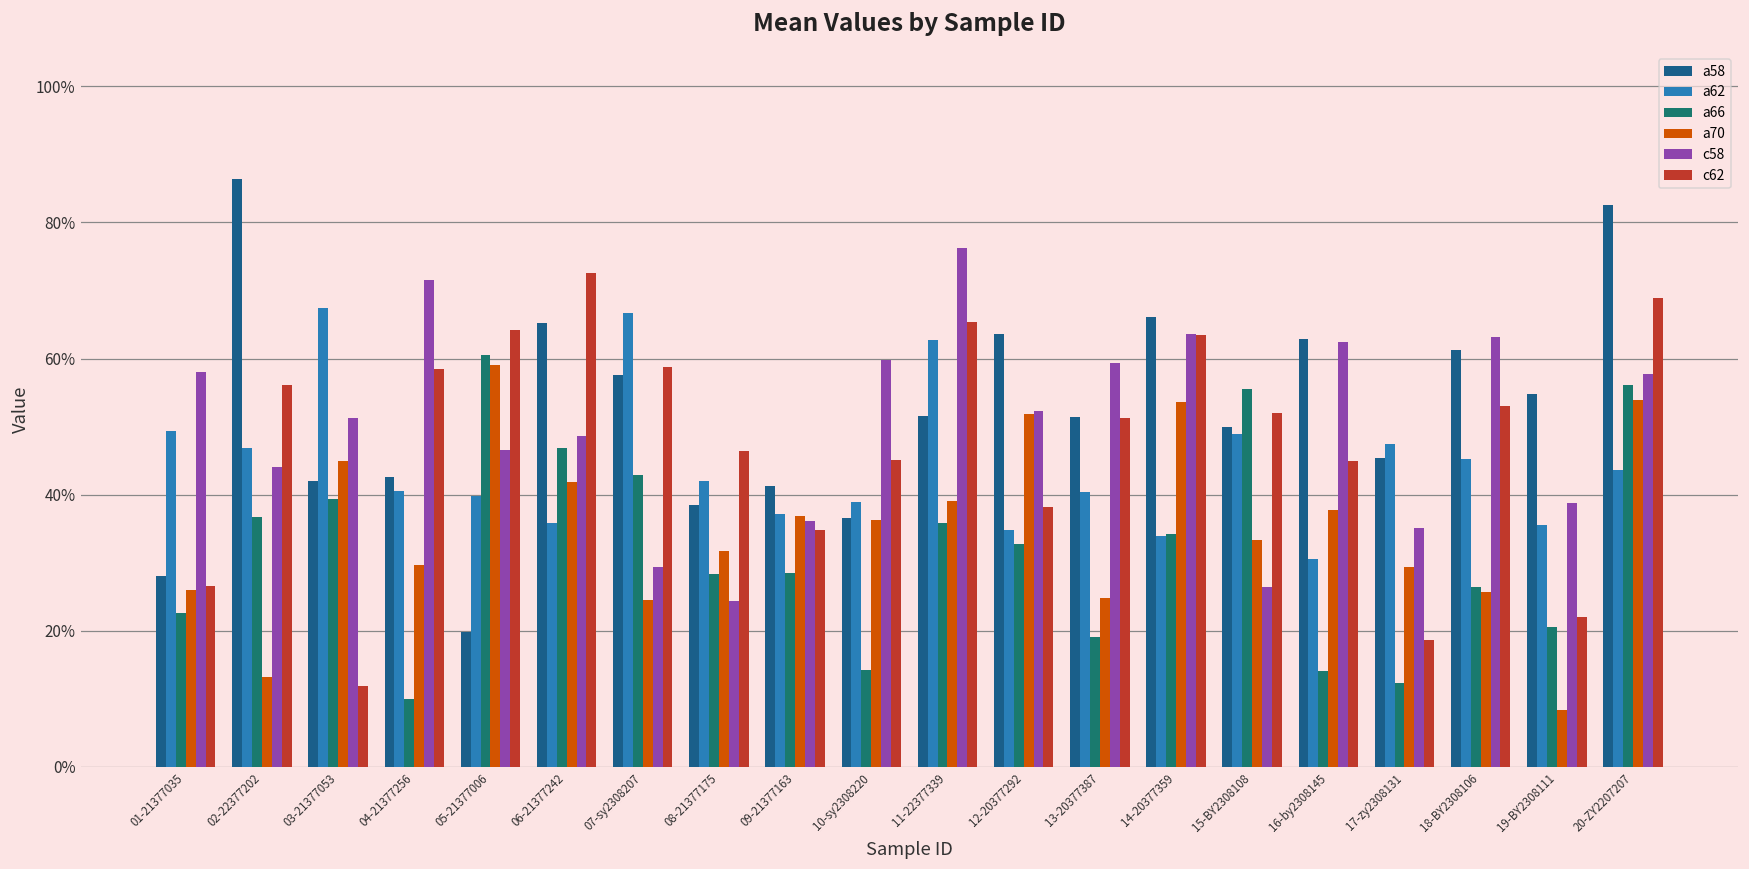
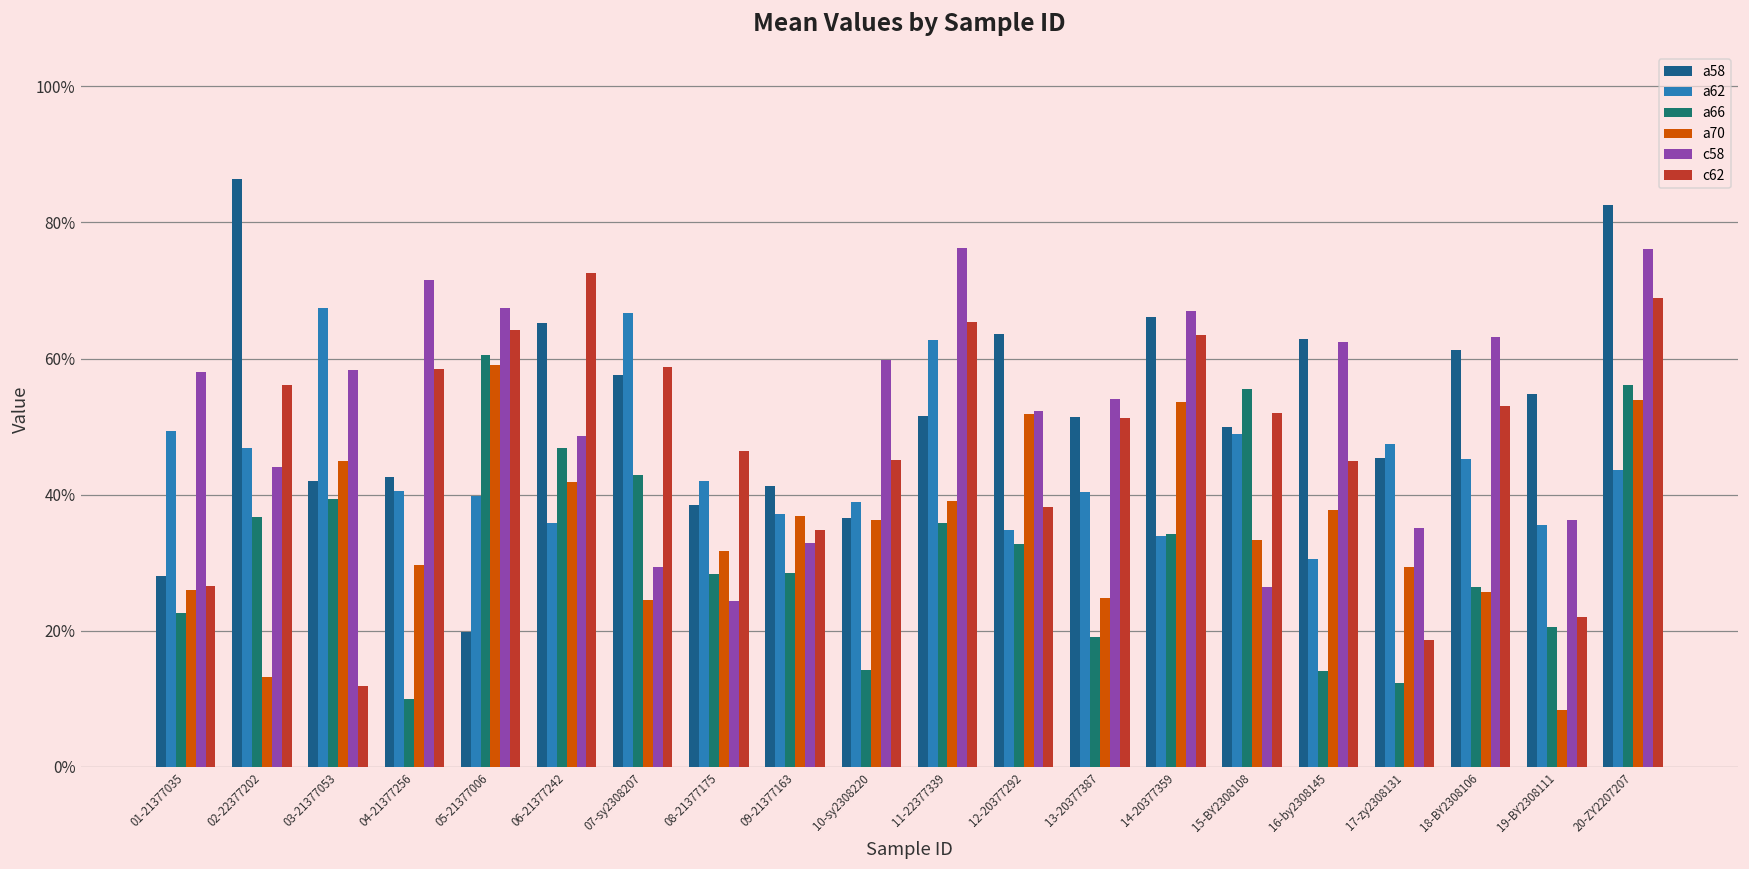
c58, 03-21377053: 51% -> 58%
c58, 05-21377006: 47% -> 67%
c58, 09-21377163: 36% -> 33%
c58, 13-20377387: 59% -> 54%
c58, 14-20377359: 64% -> 67%
c58, 19-BY2308111: 39% -> 36%
c58, 20-ZY2207207: 58% -> 76%
